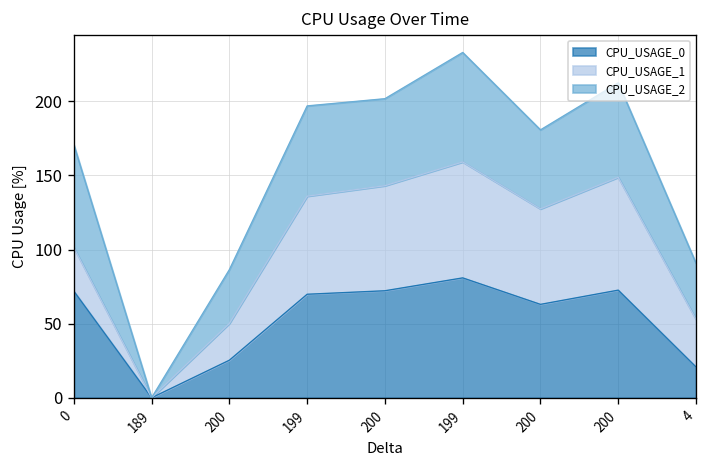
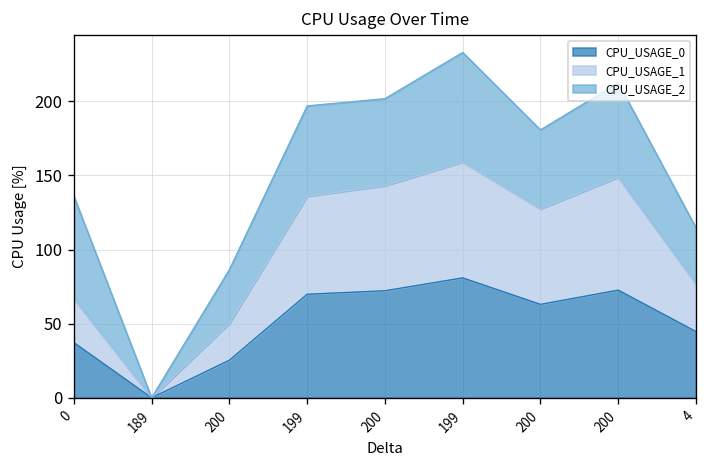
CPU_USAGE_0, 0: 72 -> 37
CPU_USAGE_0, 4: 21 -> 45
